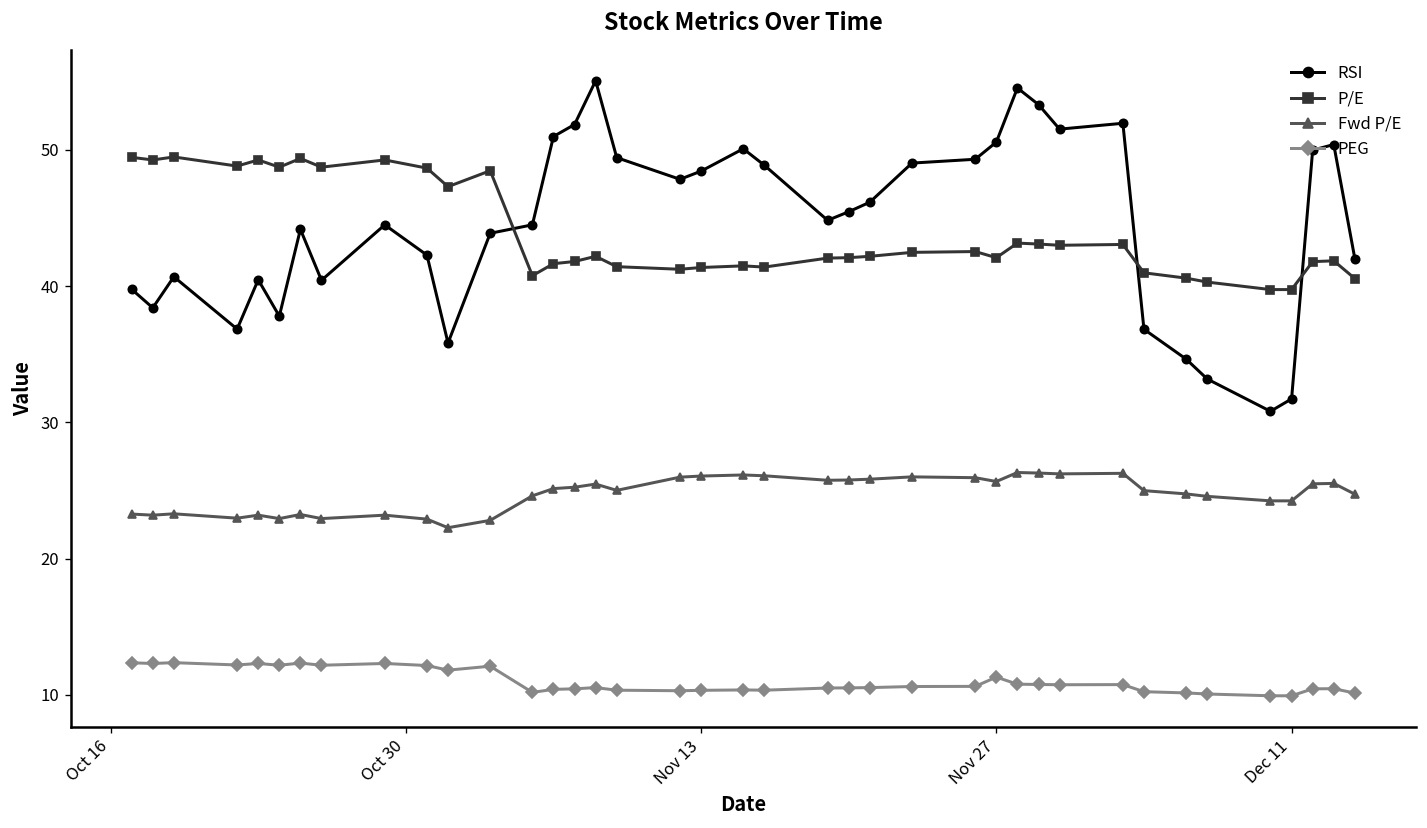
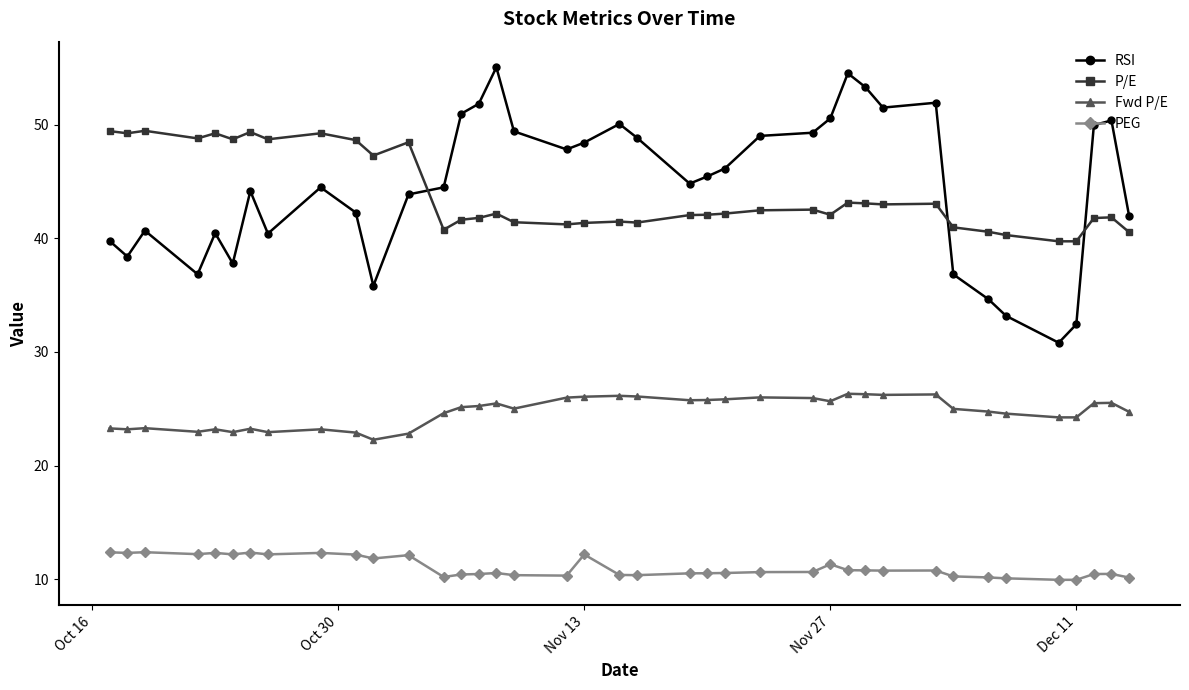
PEG, Nov 13: 10.3 -> 12.2
RSI, Dec 11: 31.7 -> 32.4
